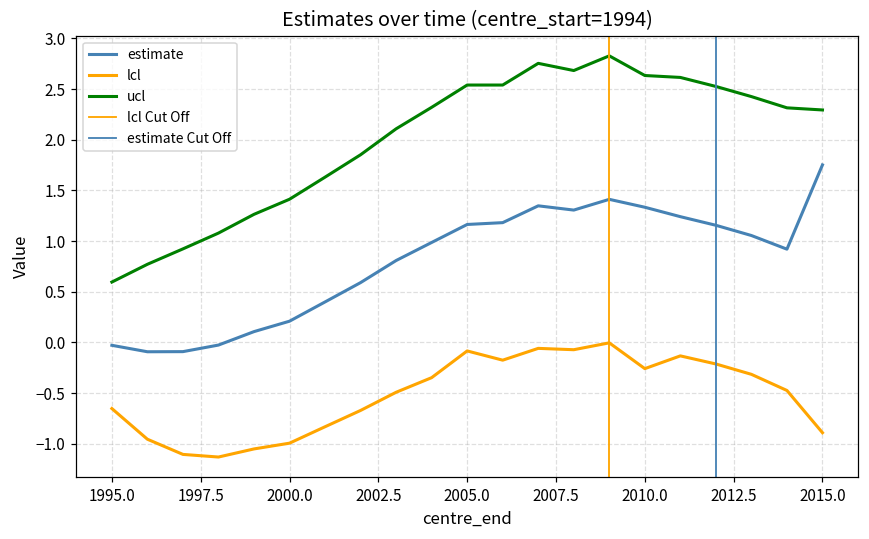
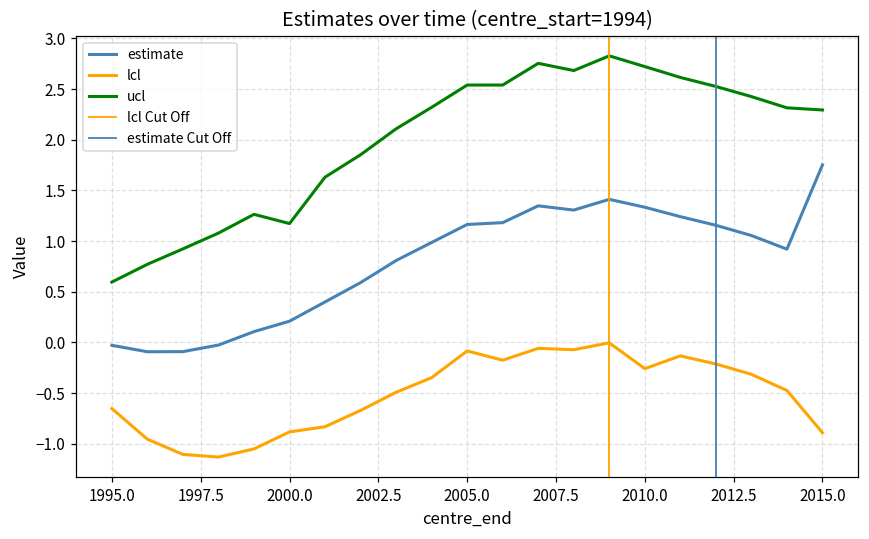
lcl, 2000.0: -1.0 -> -0.9
ucl, 2000.0: 1.4 -> 1.2
ucl, 2010.0: 2.6 -> 2.7
